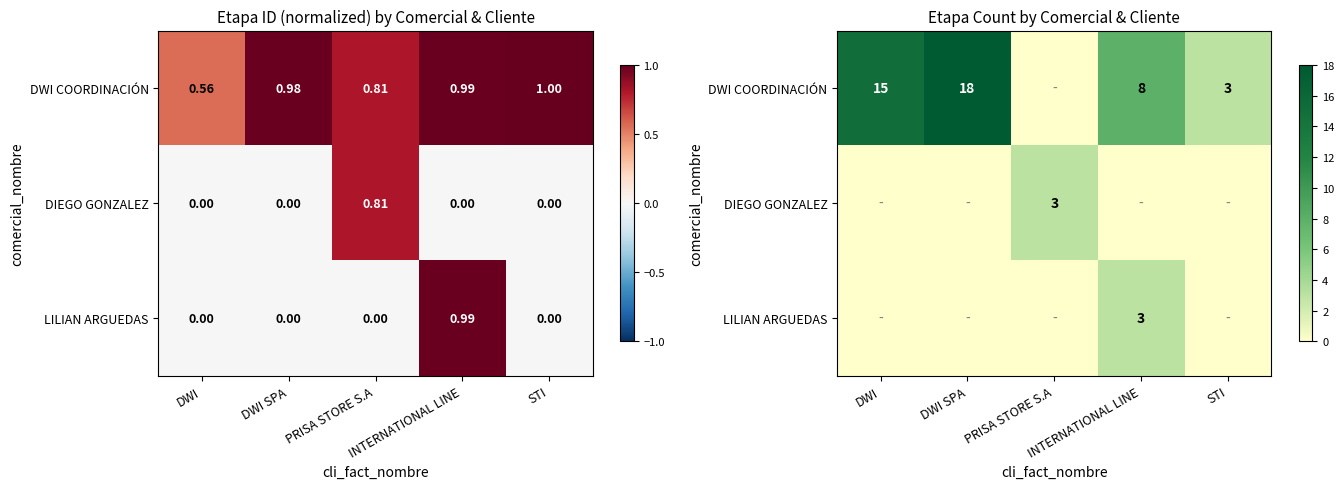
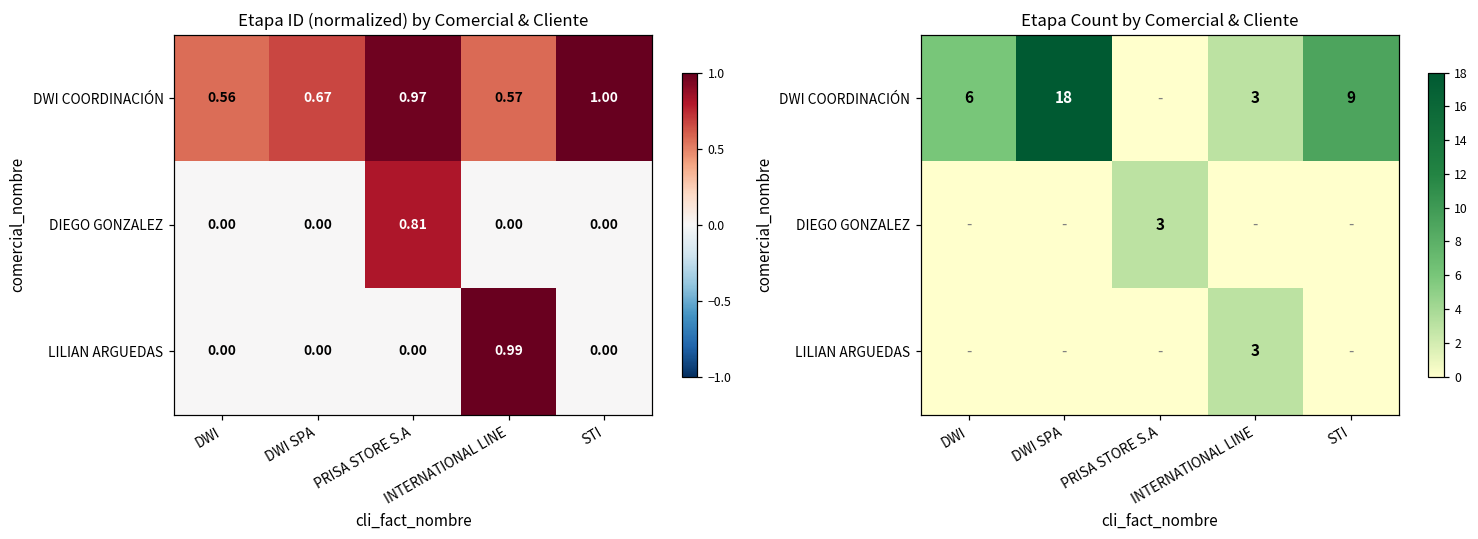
Etapa ID (normalized) by Comercial & Cliente, DWI COORDINACIÓN, DWI SPA: 0.98 -> 0.67
Etapa ID (normalized) by Comercial & Cliente, DWI COORDINACIÓN, PRISA STORE S.A: 0.81 -> 0.97
Etapa ID (normalized) by Comercial & Cliente, DWI COORDINACIÓN, INTERNATIONAL LINE: 0.99 -> 0.57
Etapa Count by Comercial & Cliente, DWI COORDINACIÓN, DWI: 15 -> 6
Etapa Count by Comercial & Cliente, DWI COORDINACIÓN, INTERNATIONAL LINE: 8 -> 3
Etapa Count by Comercial & Cliente, DWI COORDINACIÓN, STI: 3 -> 9
